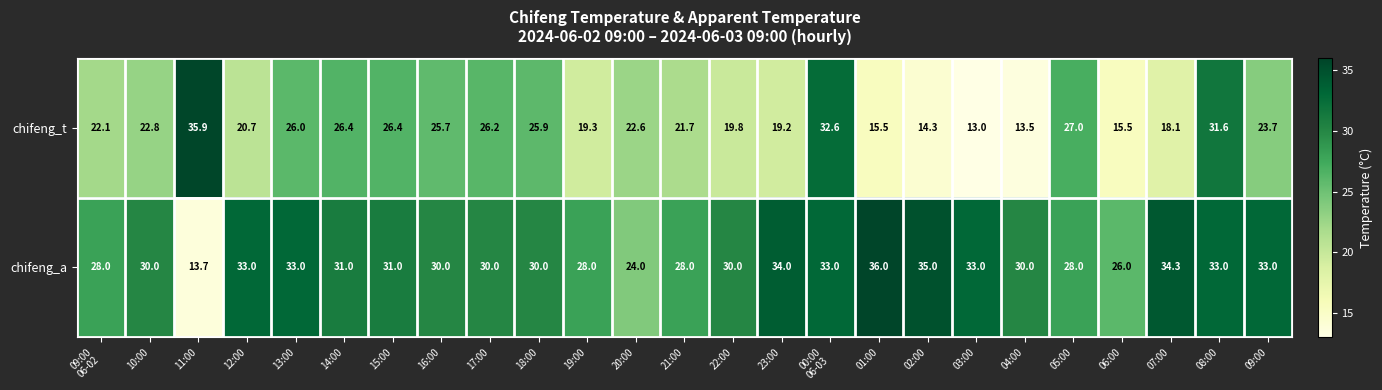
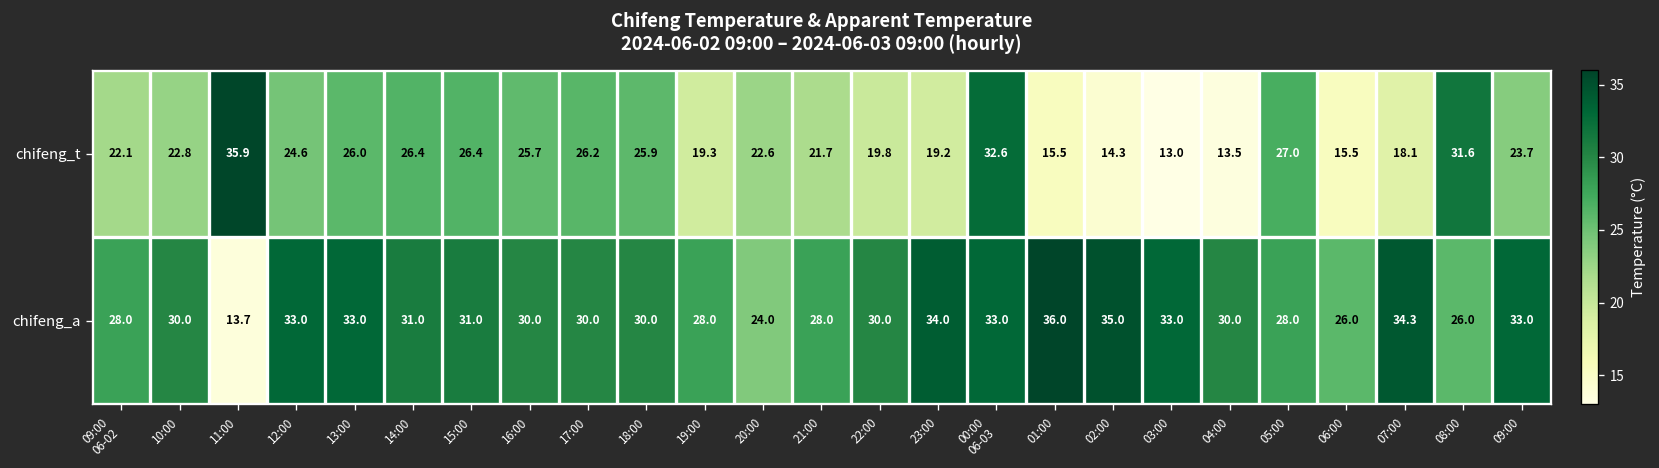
chifeng_t, 12:00: 20.7 -> 24.6
chifeng_a, 08:00: 33.0 -> 26.0
